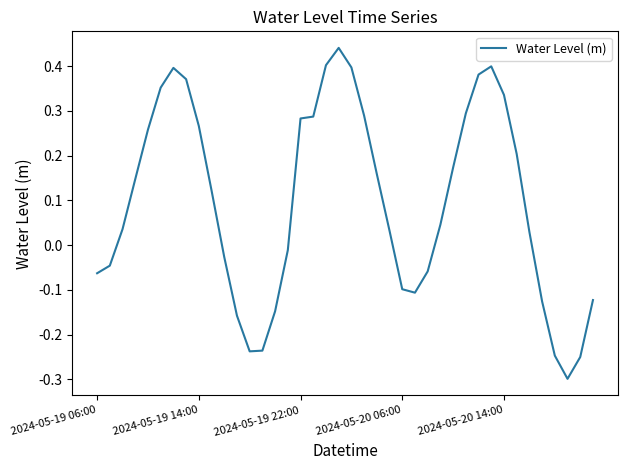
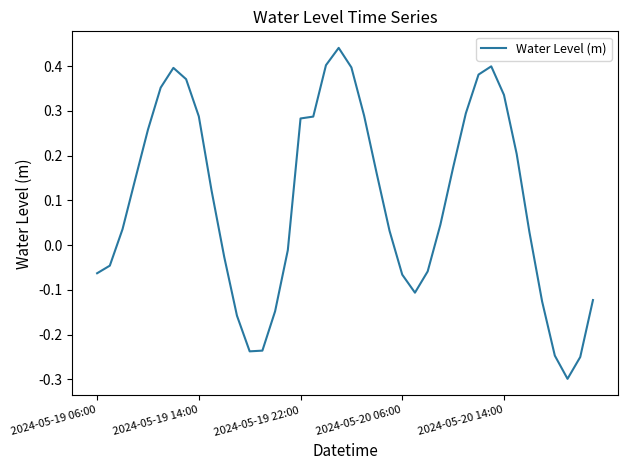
2024-05-19 14:00: 0.27 -> 0.29
2024-05-20 06:00: -0.10 -> -0.07
